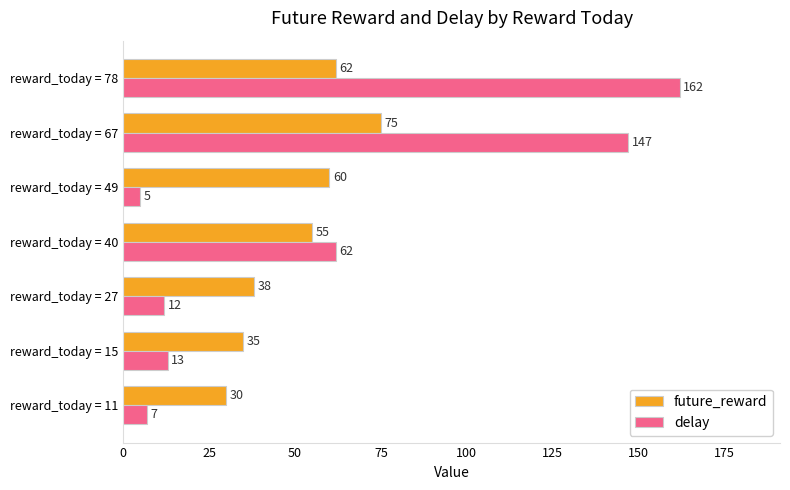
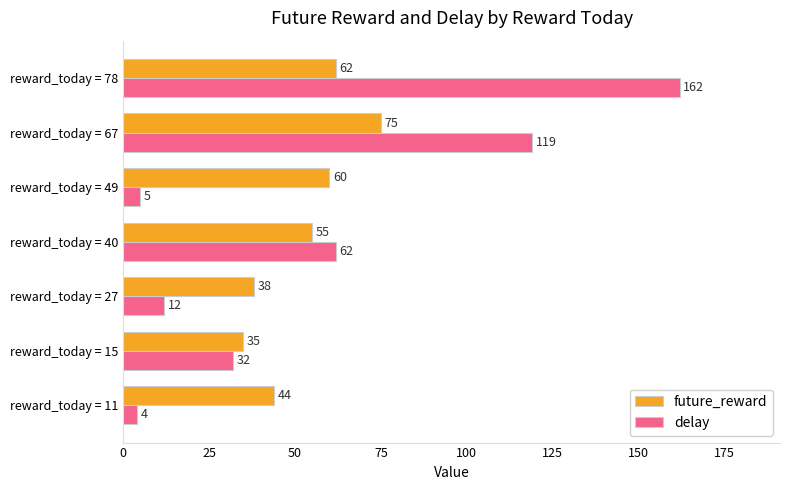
delay, reward_today = 67: 147 -> 119
delay, reward_today = 15: 13 -> 32
future_reward, reward_today = 11: 30 -> 44
delay, reward_today = 11: 7 -> 4
